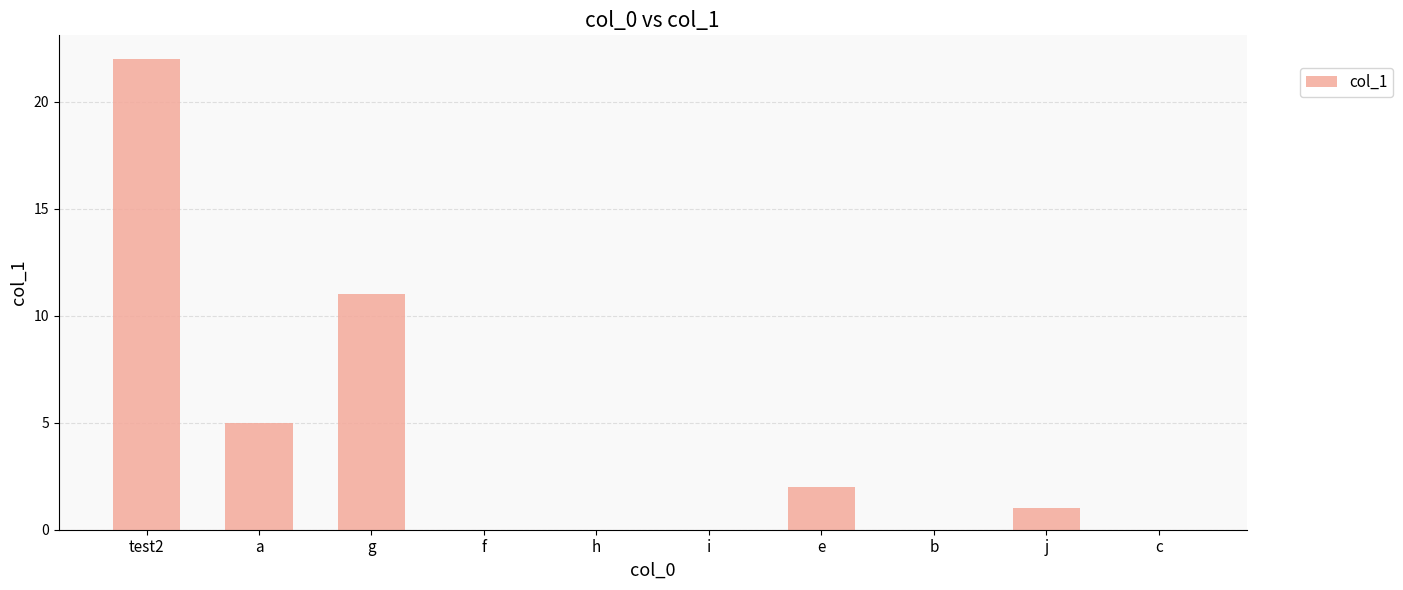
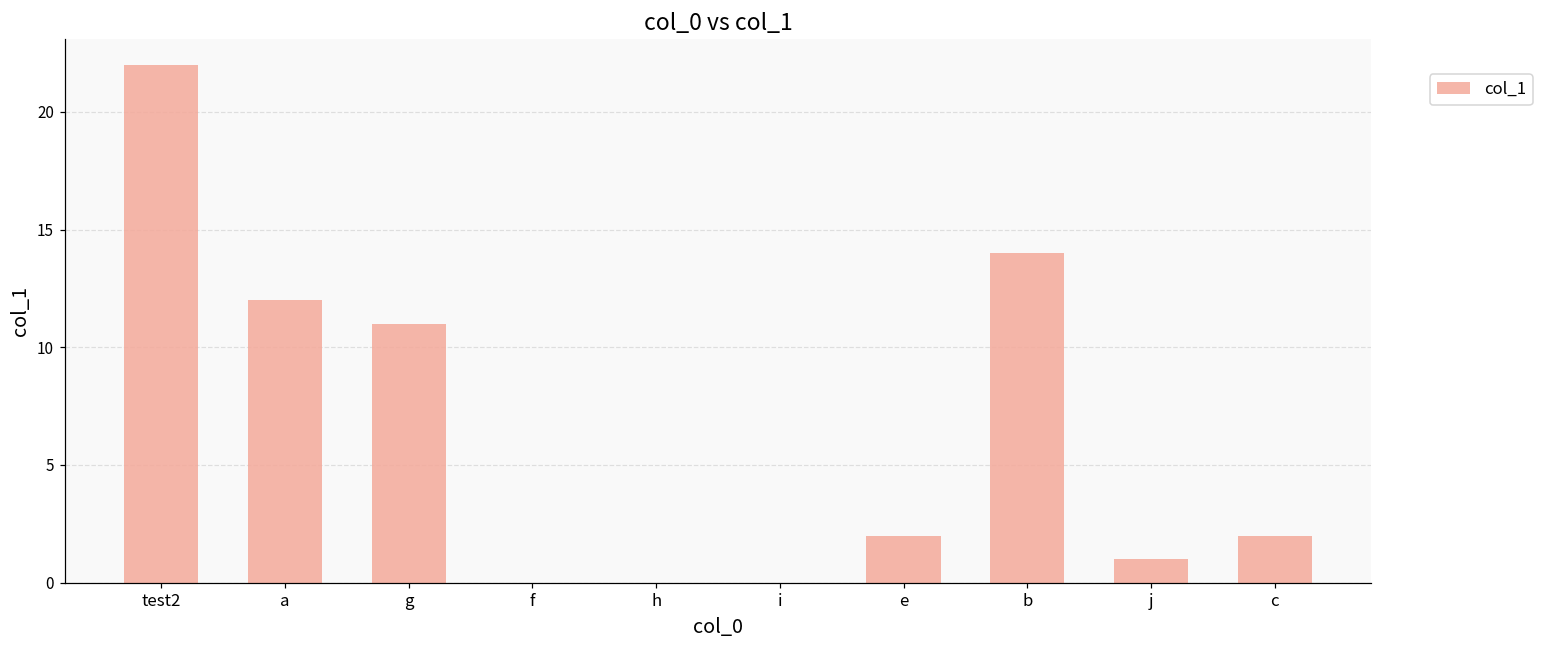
a: 5 -> 12
b: 0 -> 14
c: 0 -> 2
